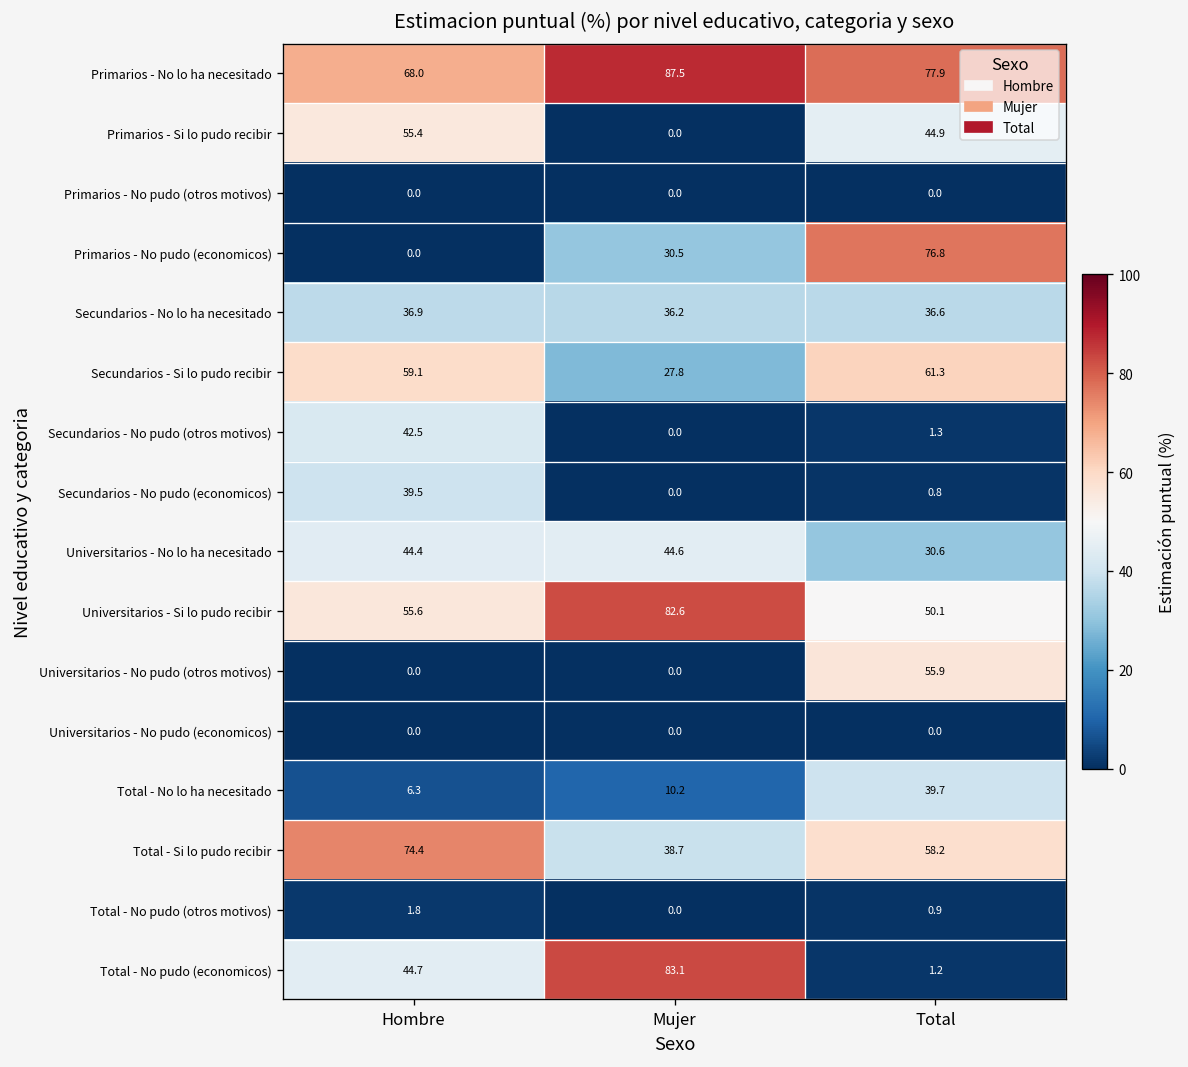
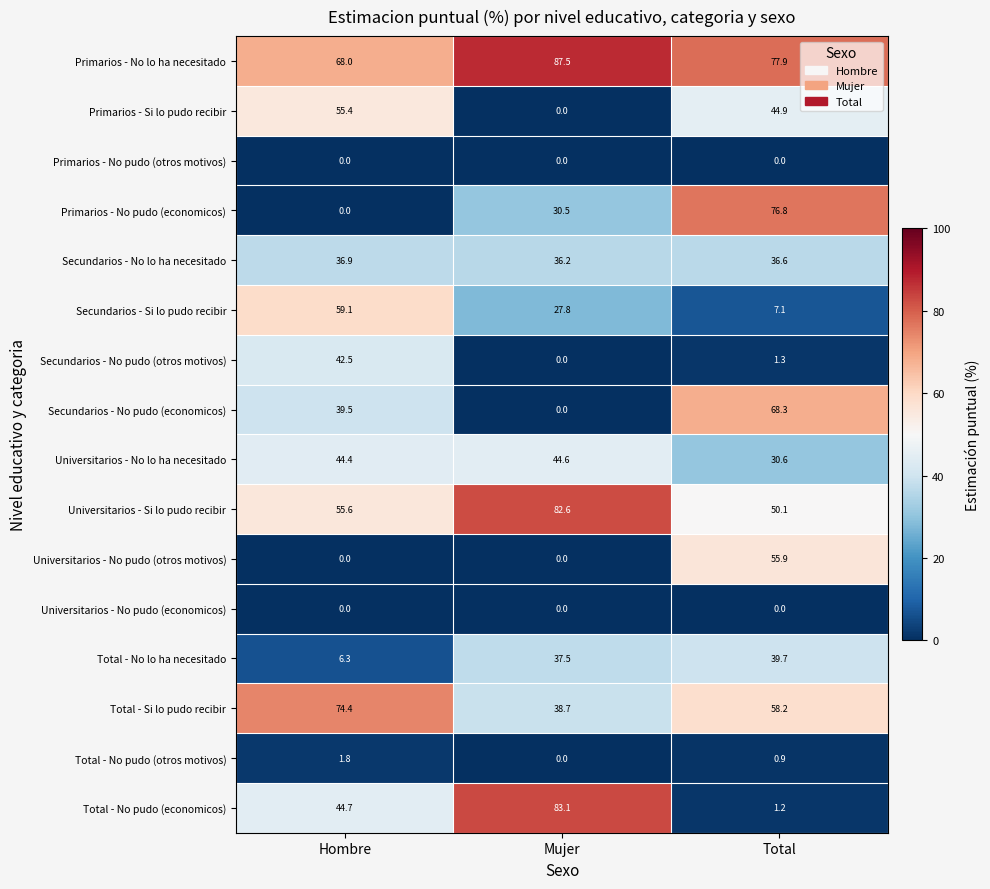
Secundarios - Si lo pudo recibir, Total: 61.3 -> 7.1
Secundarios - No pudo (economicos), Total: 0.8 -> 68.3
Total - No lo ha necesitado, Mujer: 10.2 -> 37.5
